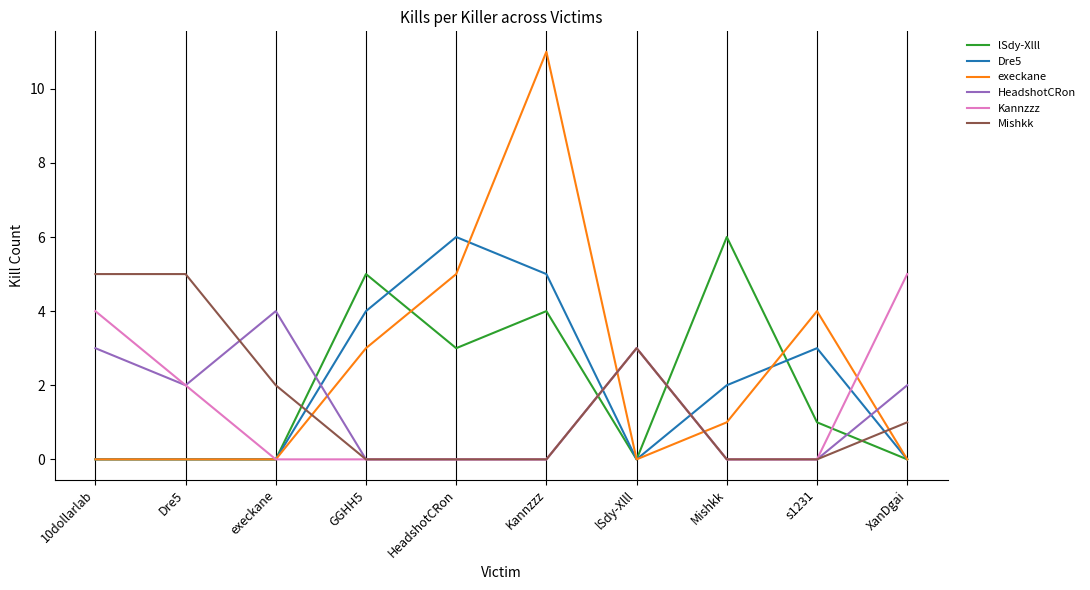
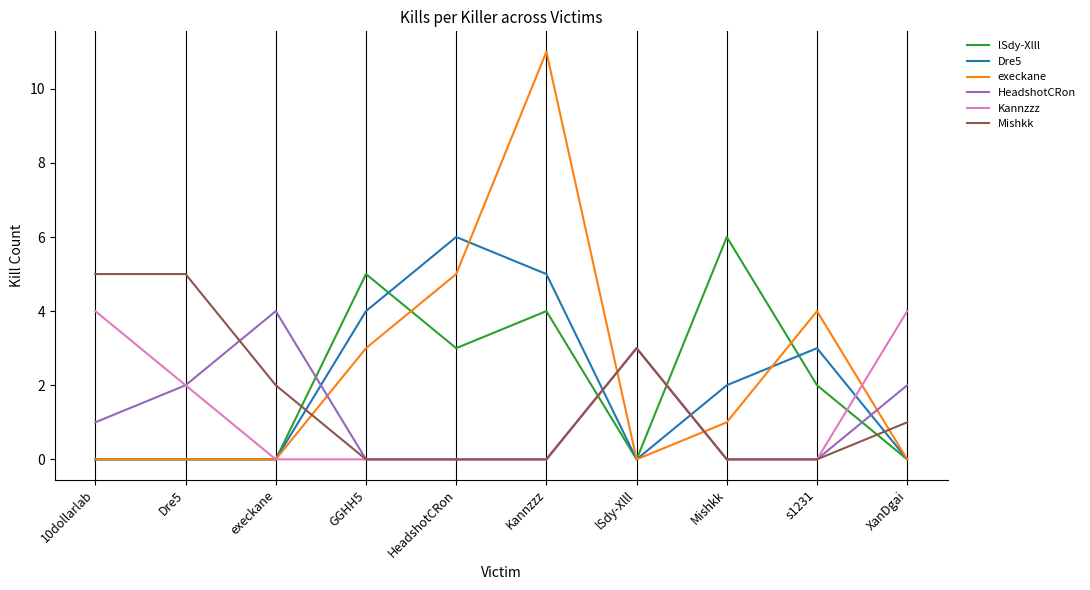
HeadshotCRon, 10dollarlab: 3 -> 1
lSdy-Xlll, s1231: 1 -> 2
Kannzzz, XanDgai: 5 -> 4
